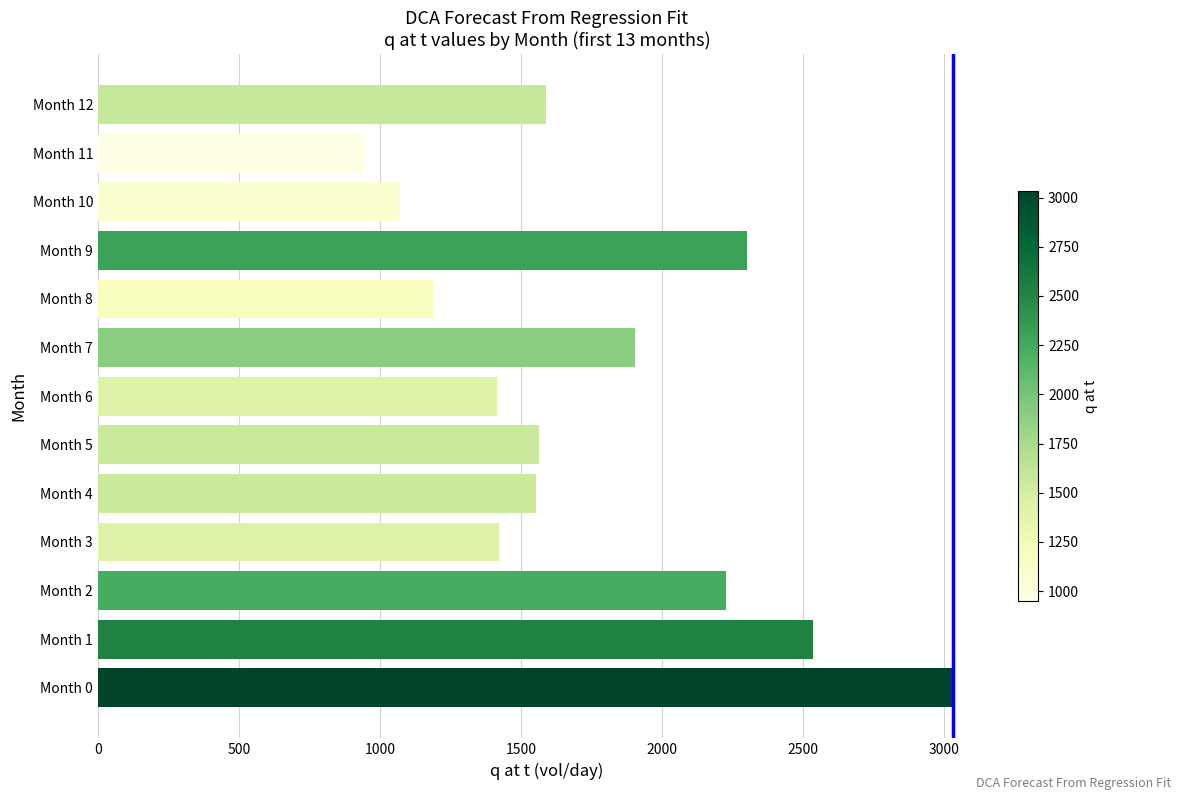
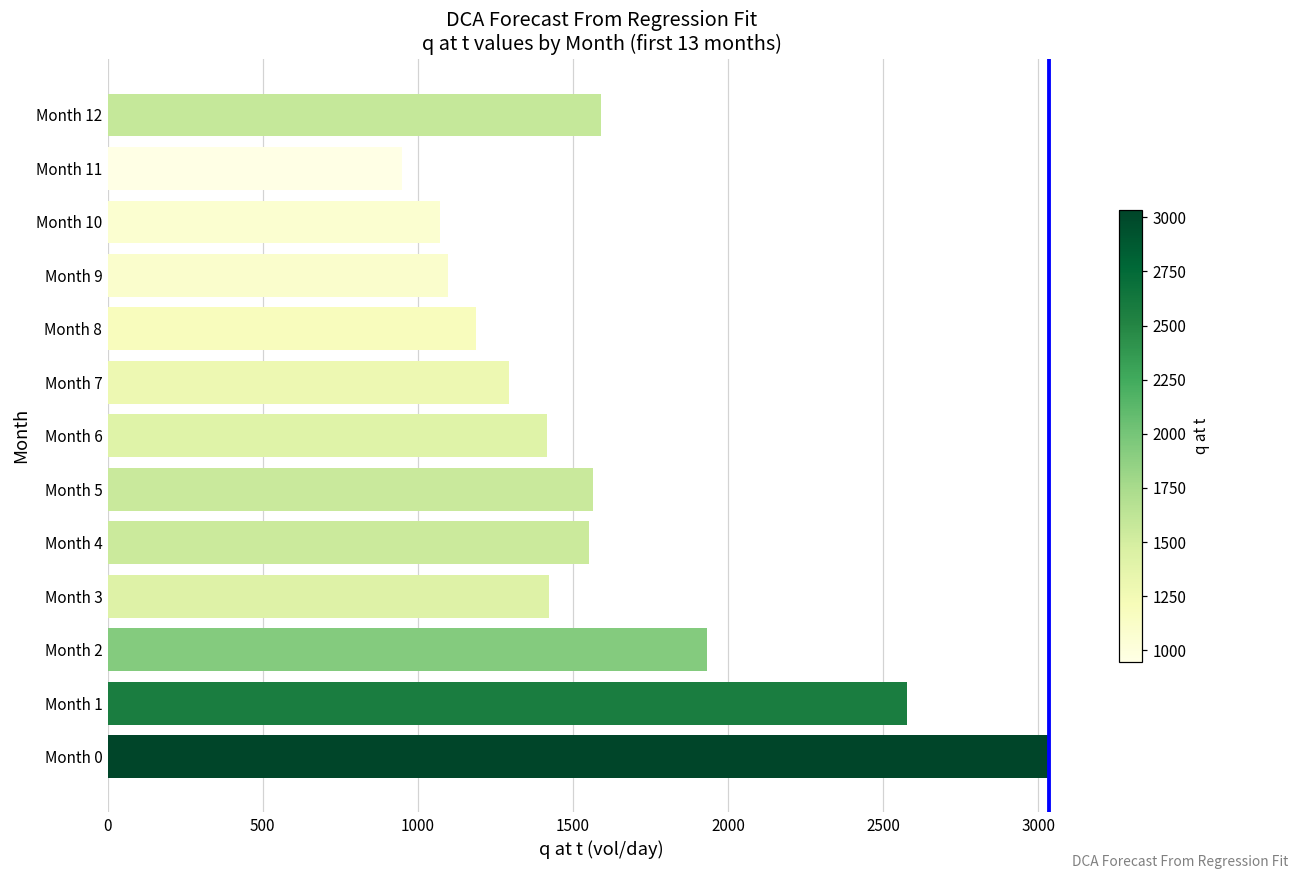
Month 9: 2300 -> 1100
Month 7: 1910 -> 1290
Month 2: 2230 -> 1930
Month 1: 2540 -> 2580
